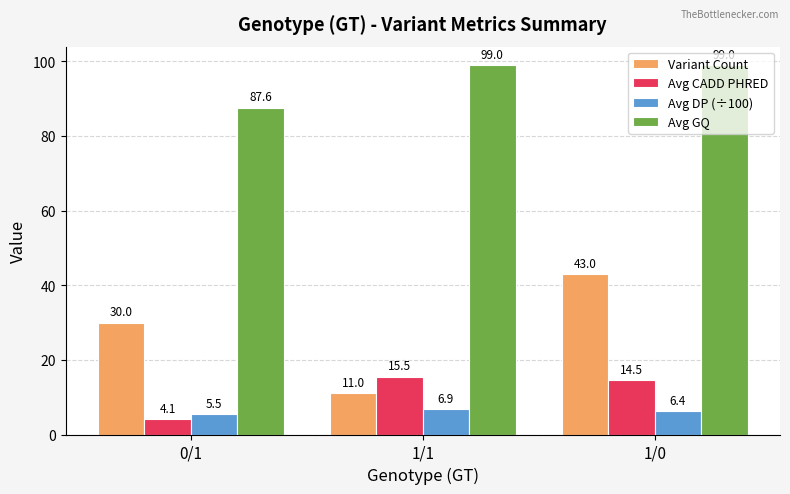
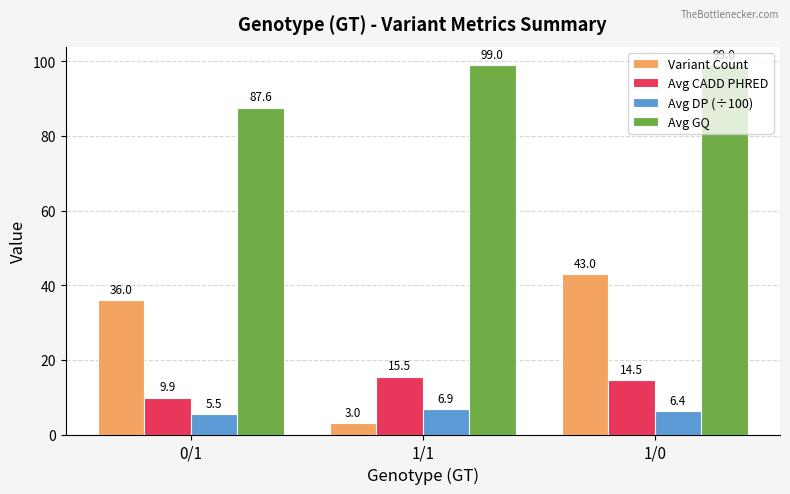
Variant Count, 0/1: 30.0 -> 36.0
Avg CADD PHRED, 0/1: 4.1 -> 9.9
Variant Count, 1/1: 11.0 -> 3.0
